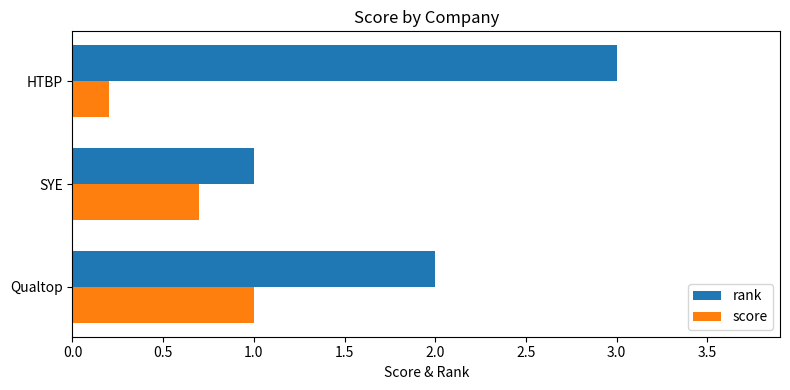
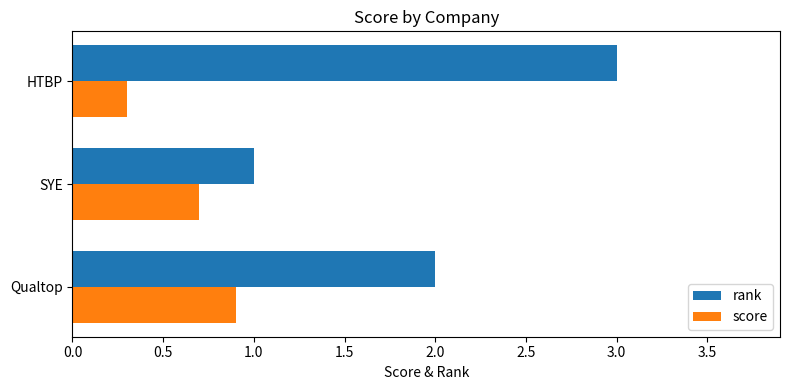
score, HTBP: 0.2 -> 0.3
score, Qualtop: 1.0 -> 0.9
